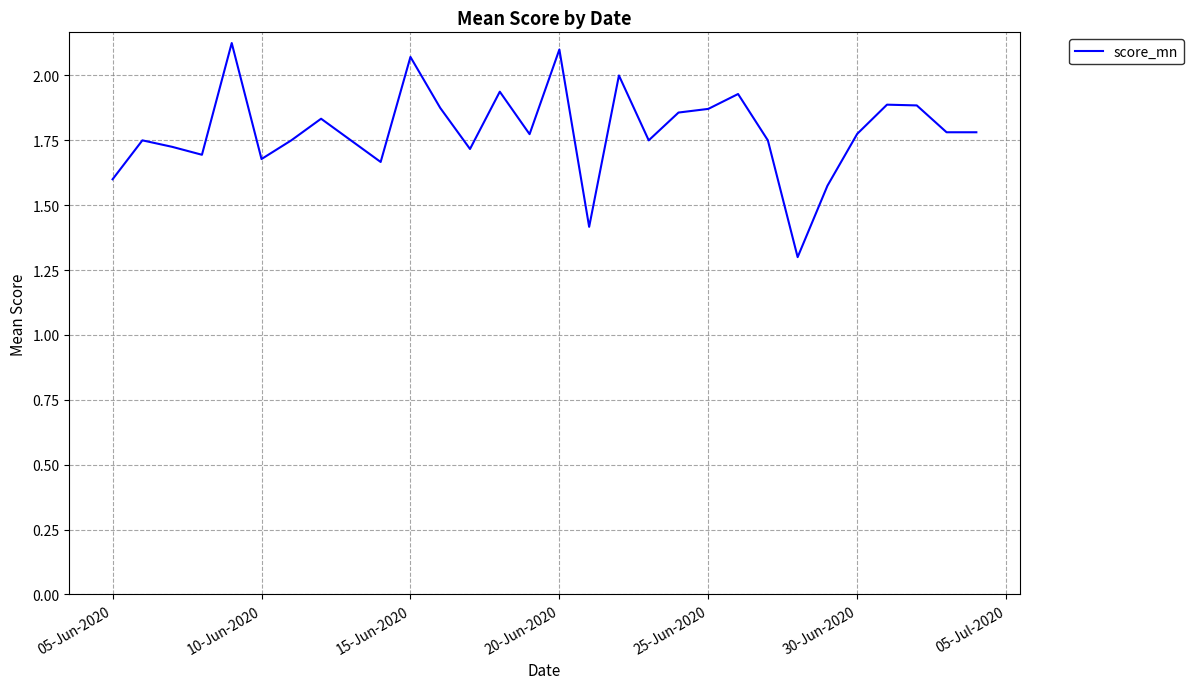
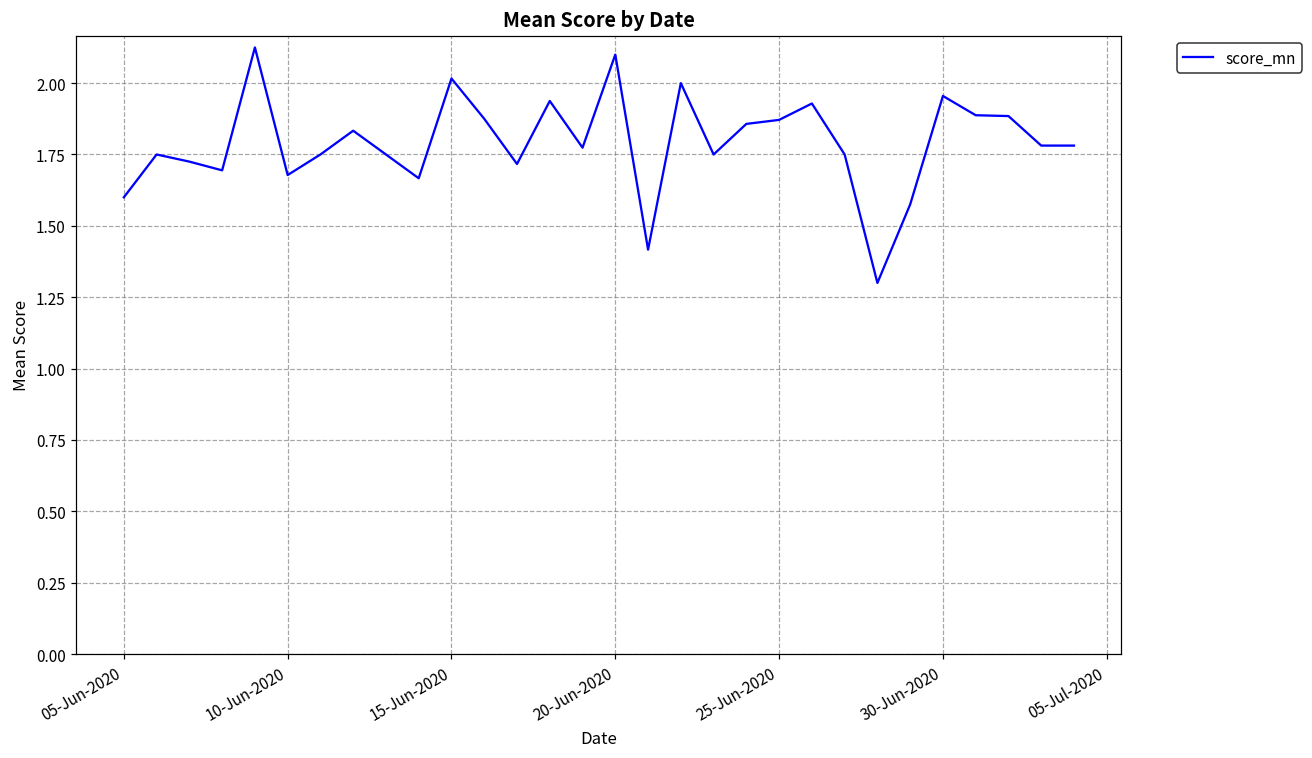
15-Jun-2020: 2.07 -> 2.02
30-Jun-2020: 1.78 -> 1.96
